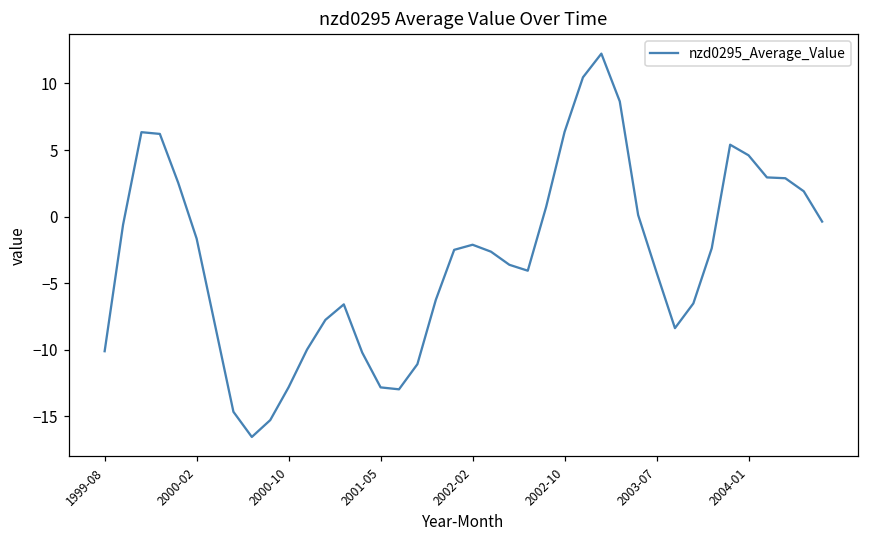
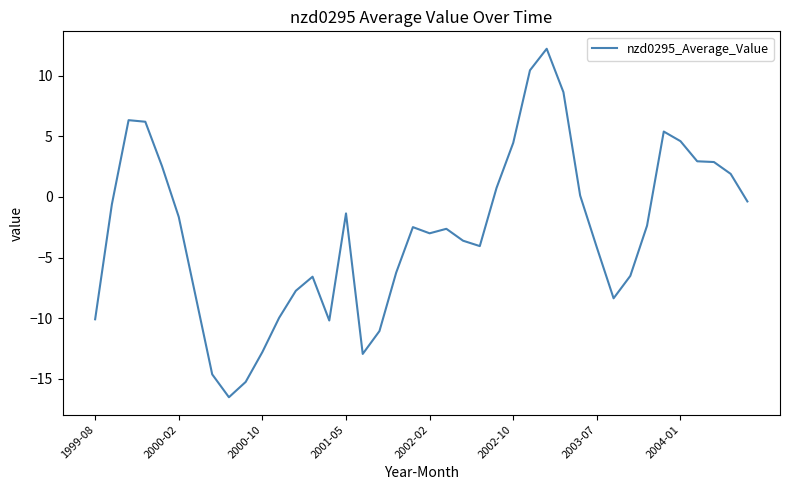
2001-05: -12.8 -> -1.4
2002-02: -2.1 -> -3.0
2002-10: 6.4 -> 4.5
